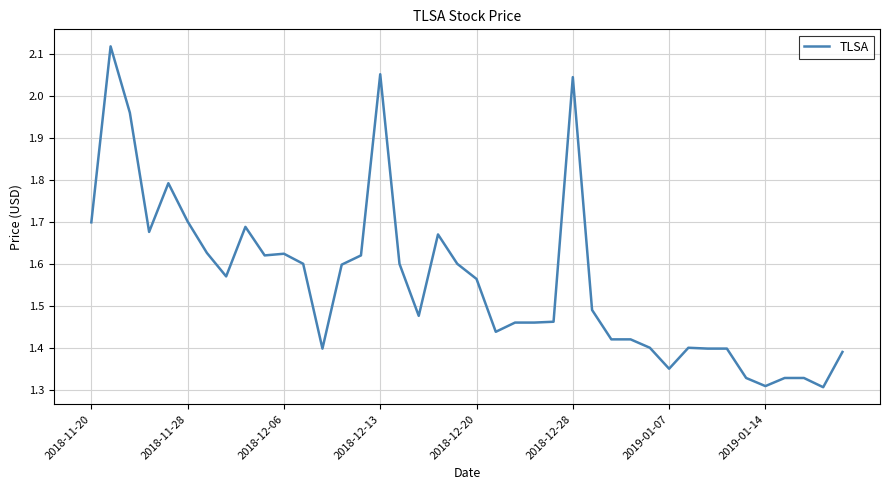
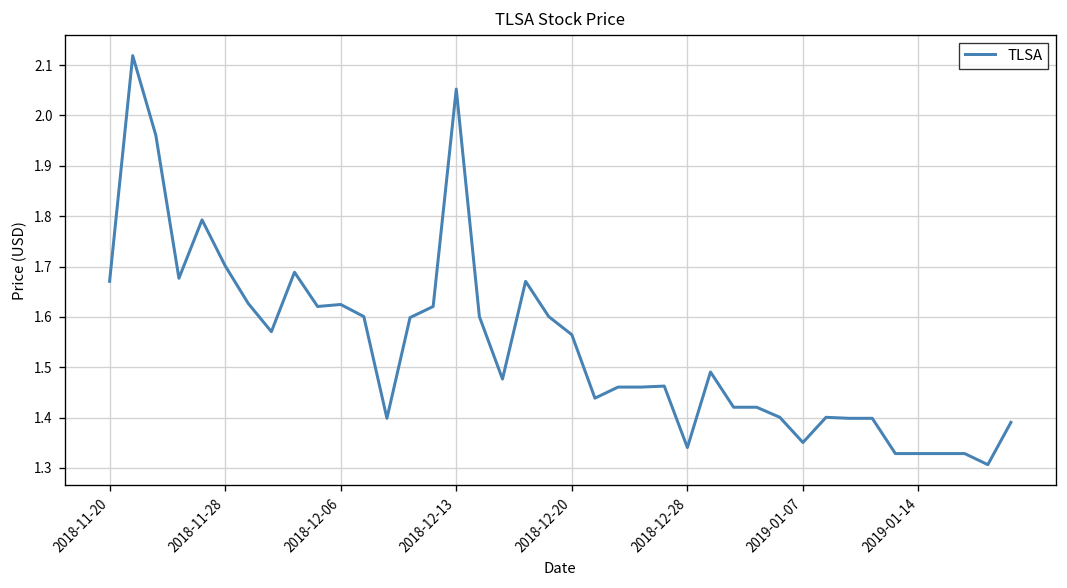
2018-11-20: 1.70 -> 1.67
2018-12-28: 2.05 -> 1.34
2019-01-14: 1.31 -> 1.33
